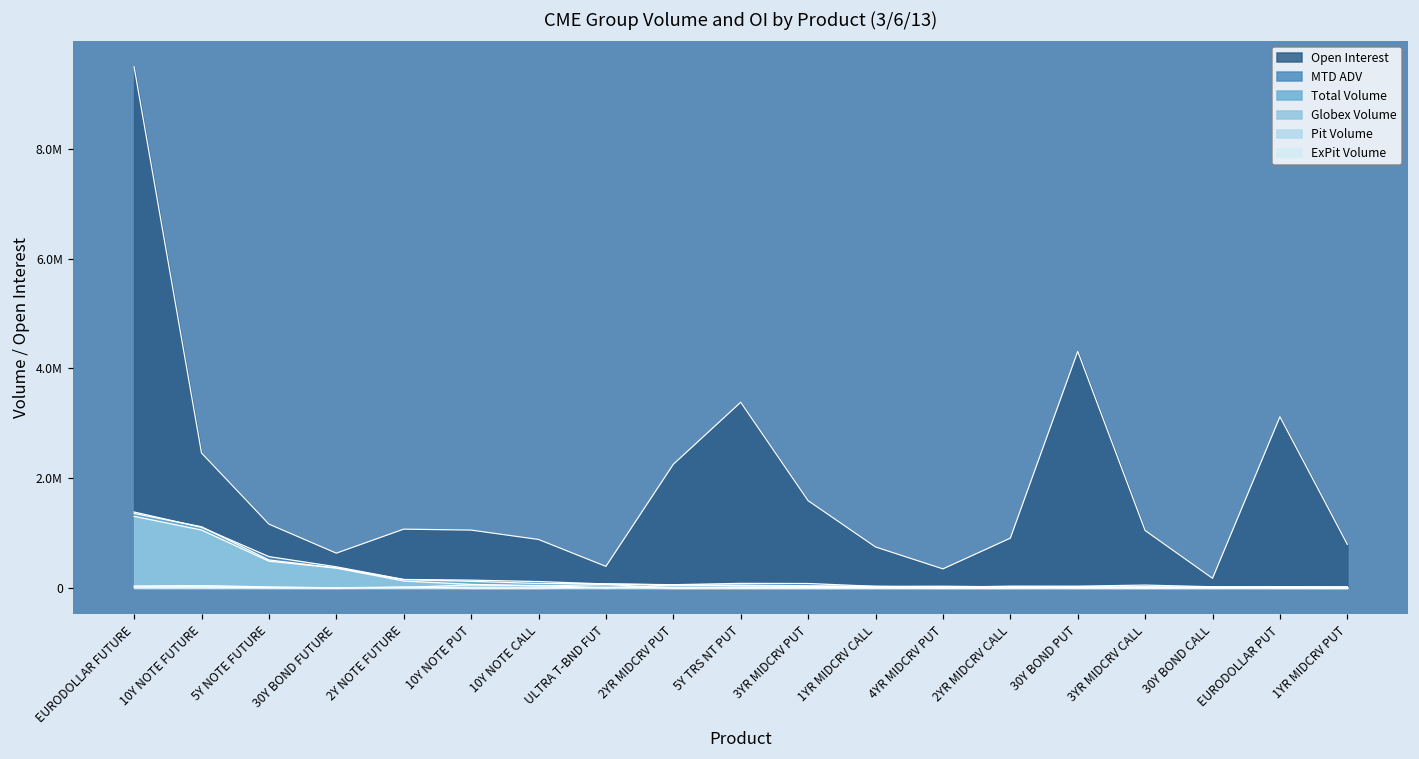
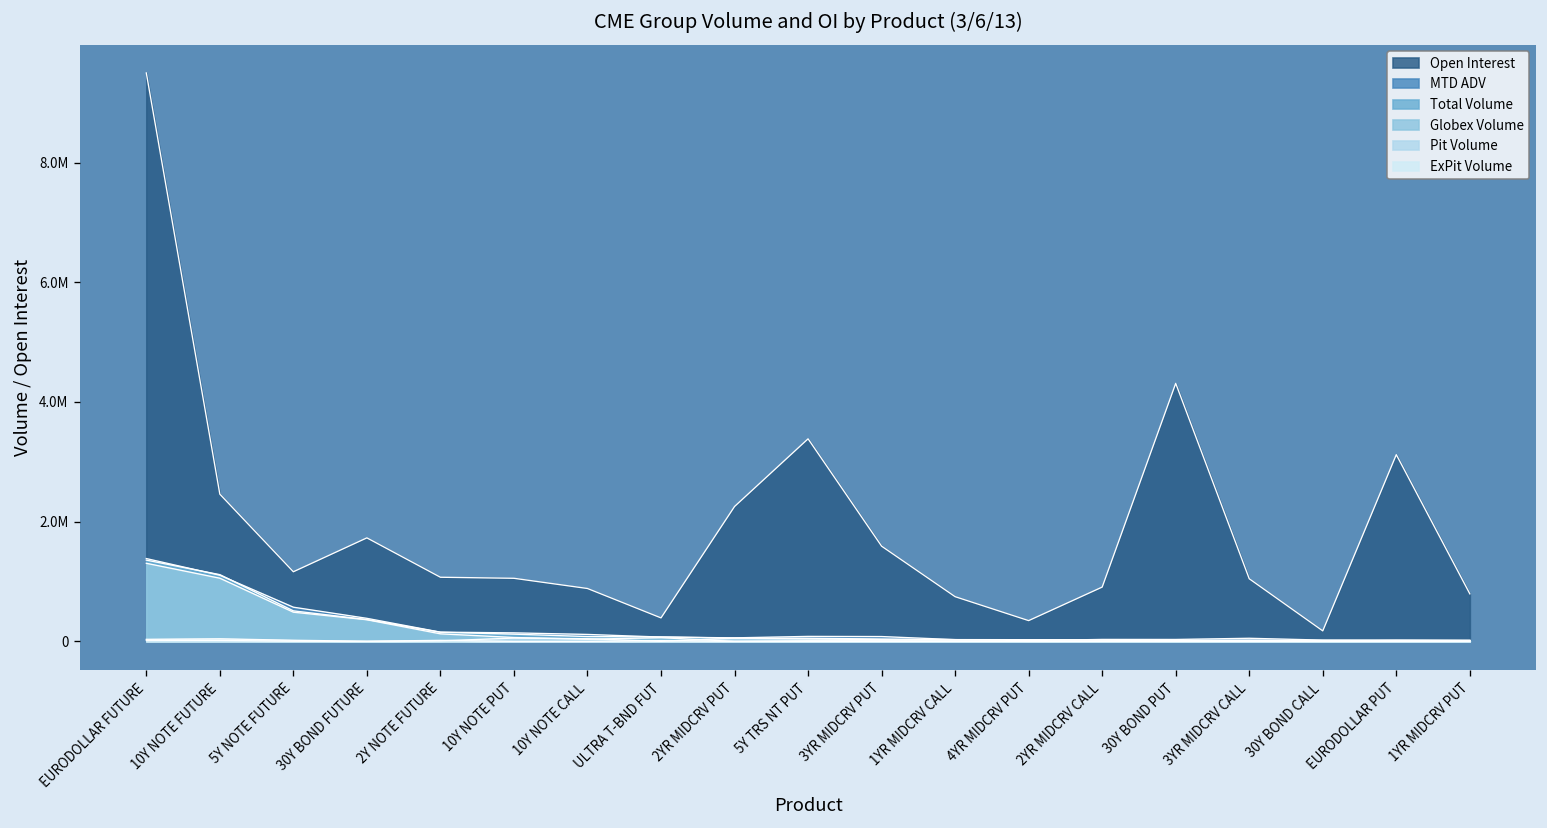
Open Interest, 30Y BOND FUTURE: 600000 -> 1700000
